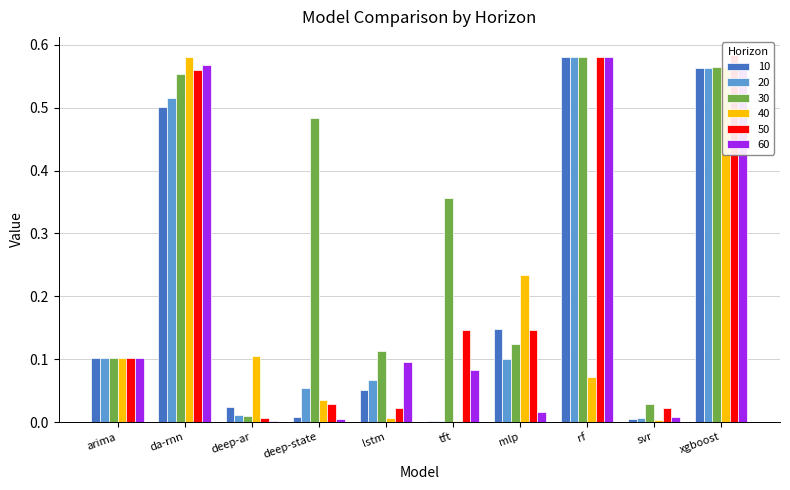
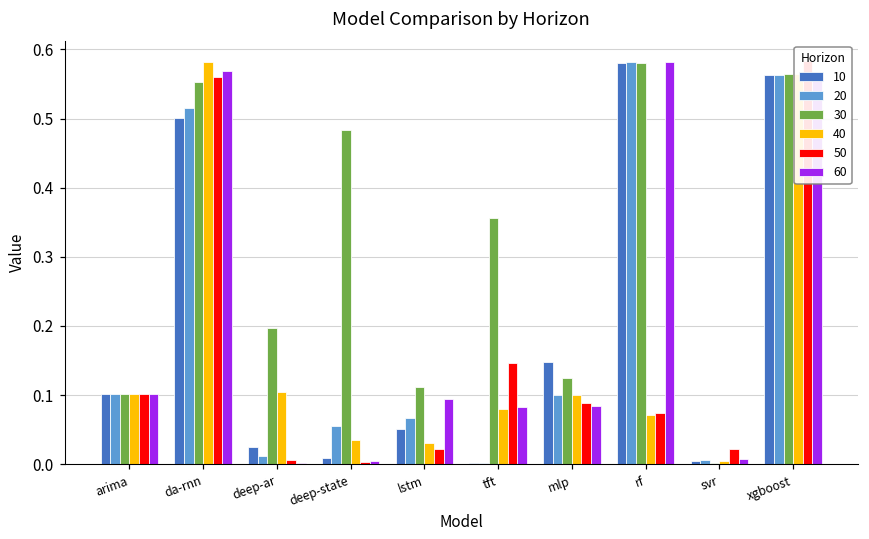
30, deep-ar: 0.01 -> 0.20
50, deep-state: 0.03 -> 0.00
40, lstm: 0.01 -> 0.03
40, tft: 0.00 -> 0.08
40, mlp: 0.23 -> 0.10
50, mlp: 0.15 -> 0.09
60, mlp: 0.02 -> 0.08
50, rf: 0.58 -> 0.07
30, svr: 0.03 -> 0.00
